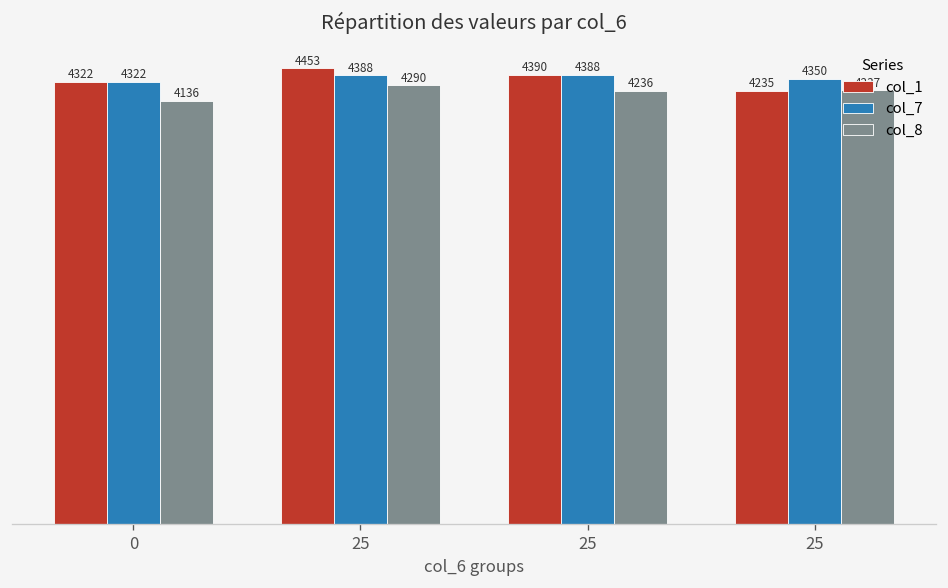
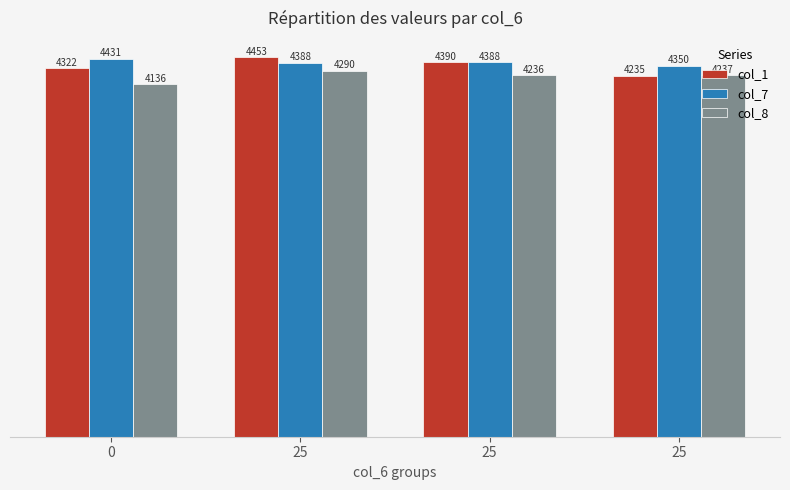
col_7, 0: 4322 -> 4431
